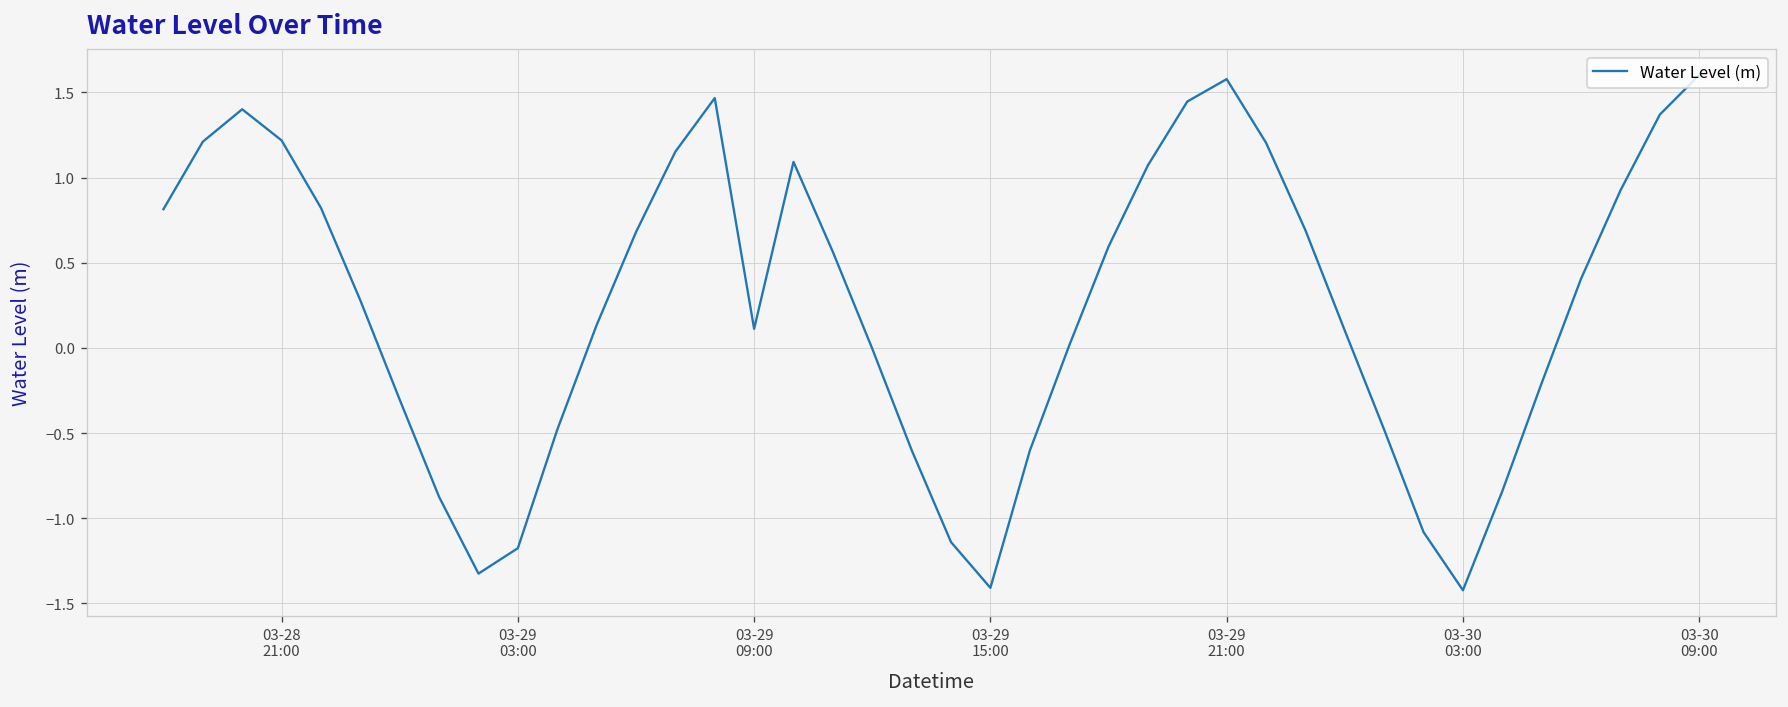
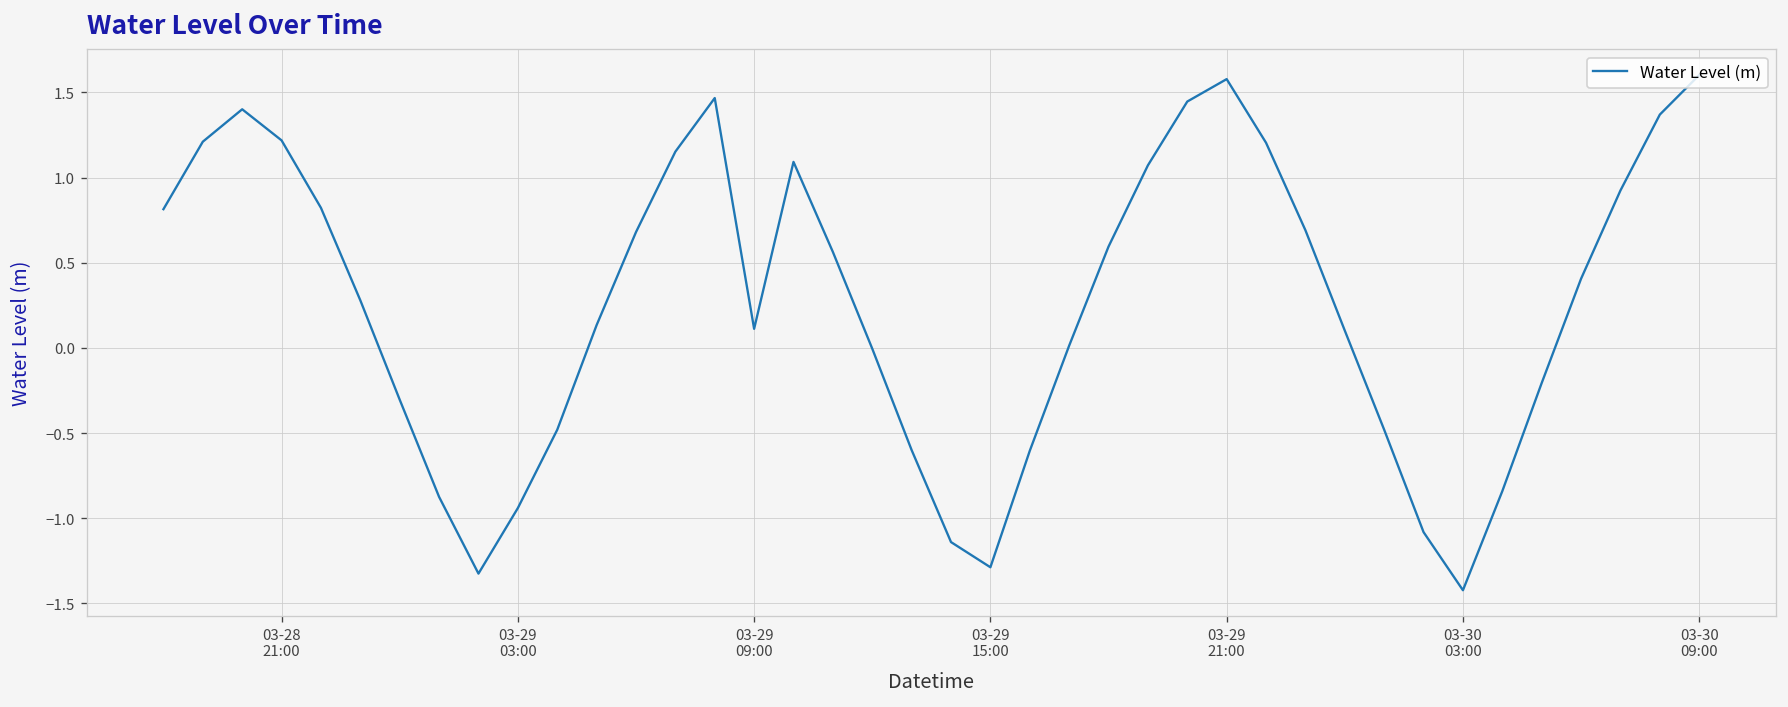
03-29 03:00: -1.18 -> -0.94
03-29 15:00: -1.41 -> -1.29
